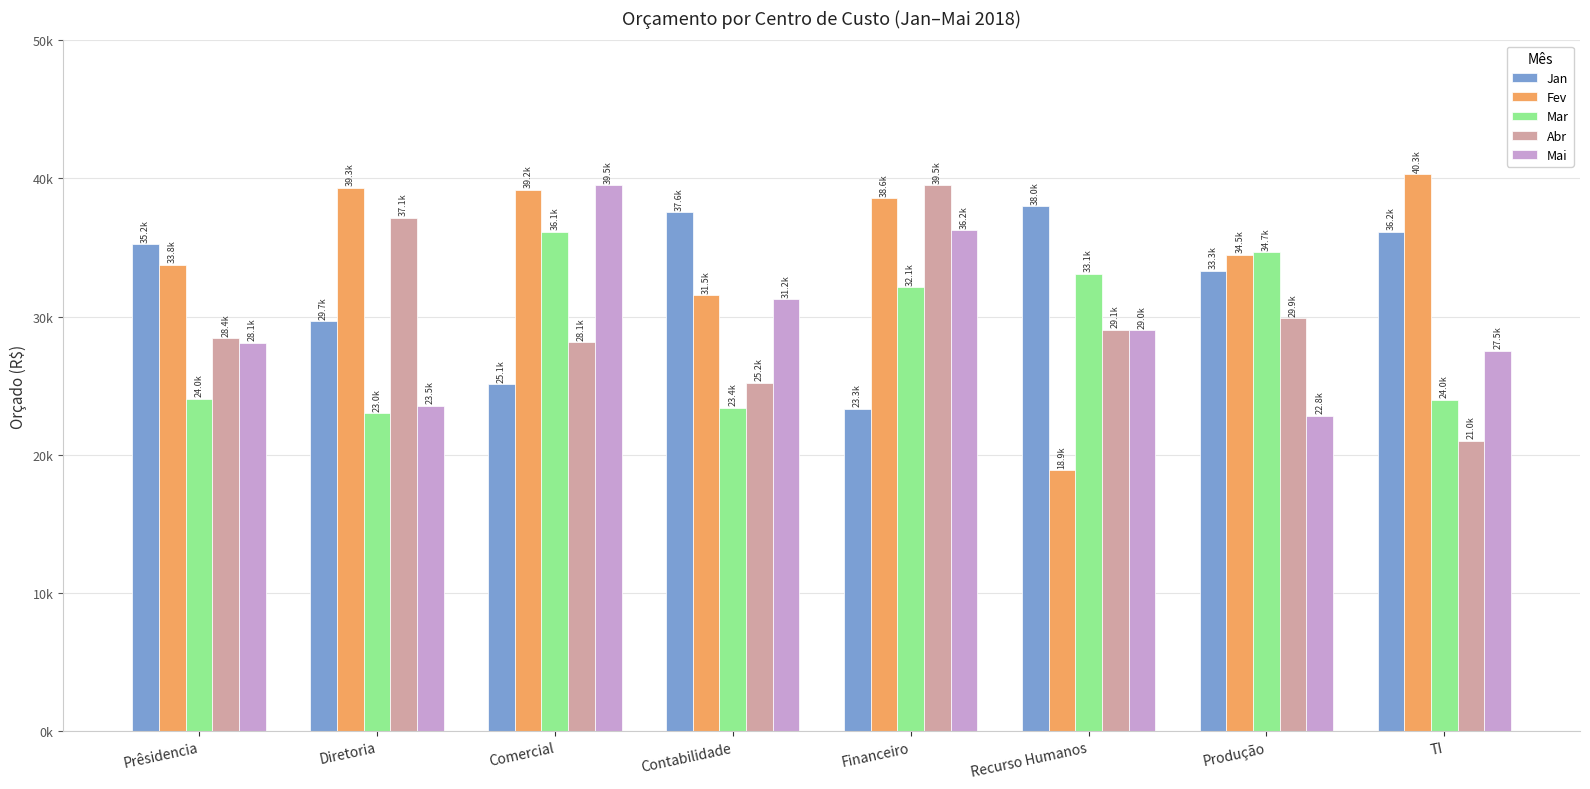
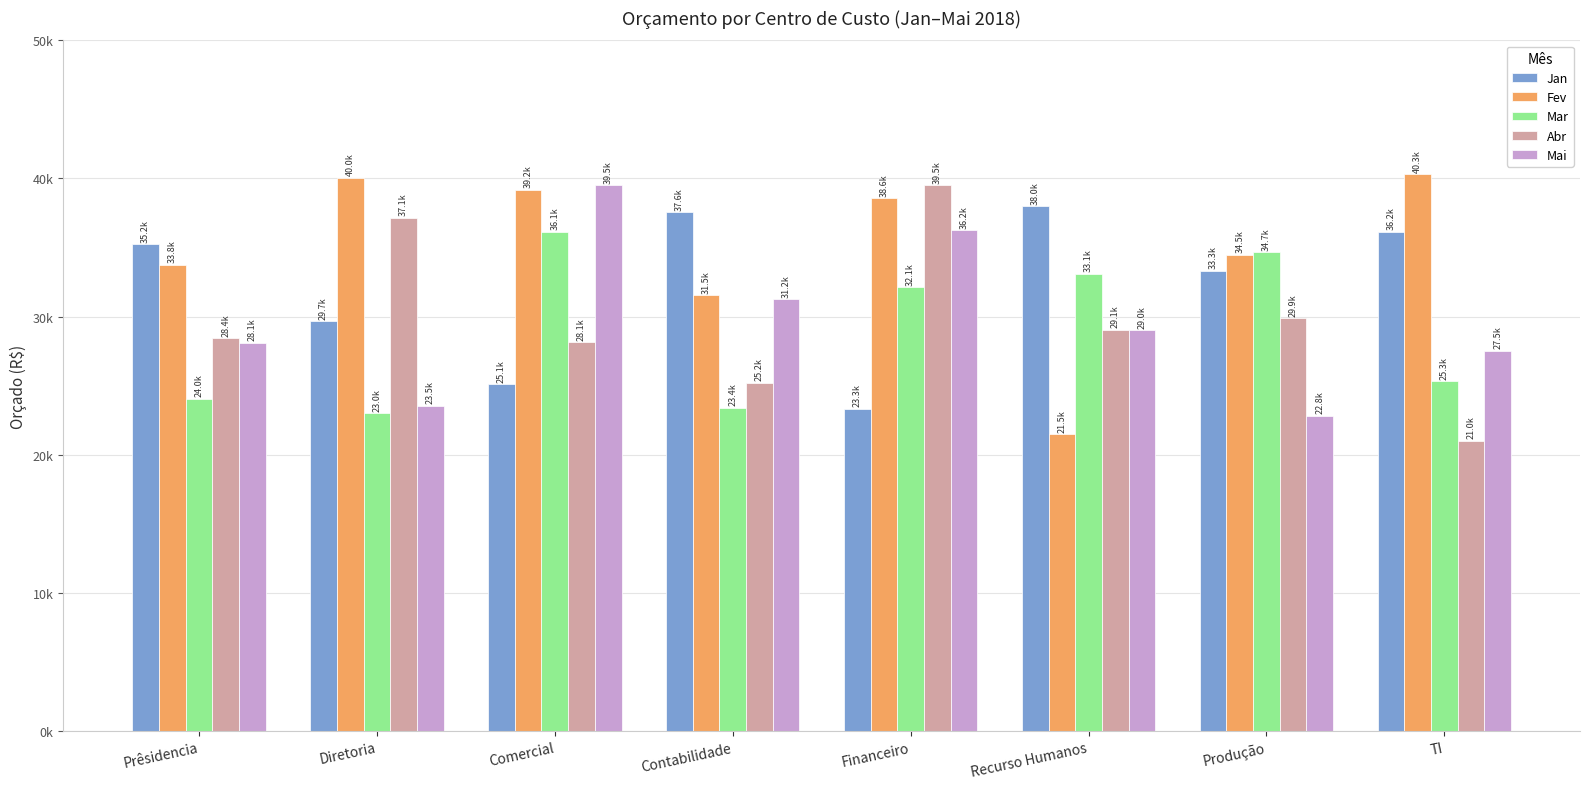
Fev, Diretoria: 39.3k -> 40.0k
Fev, Recurso Humanos: 18.9k -> 21.5k
Mar, TI: 24.0k -> 25.3k
